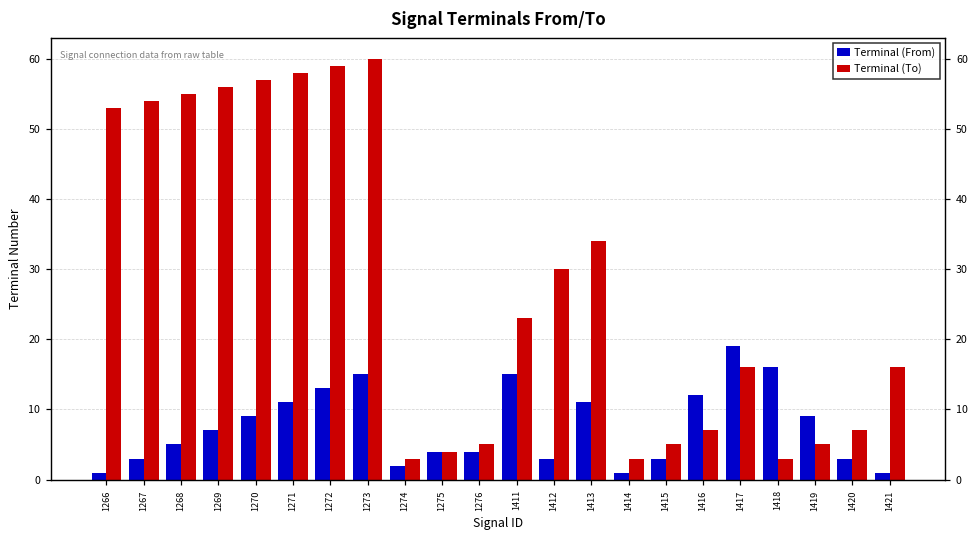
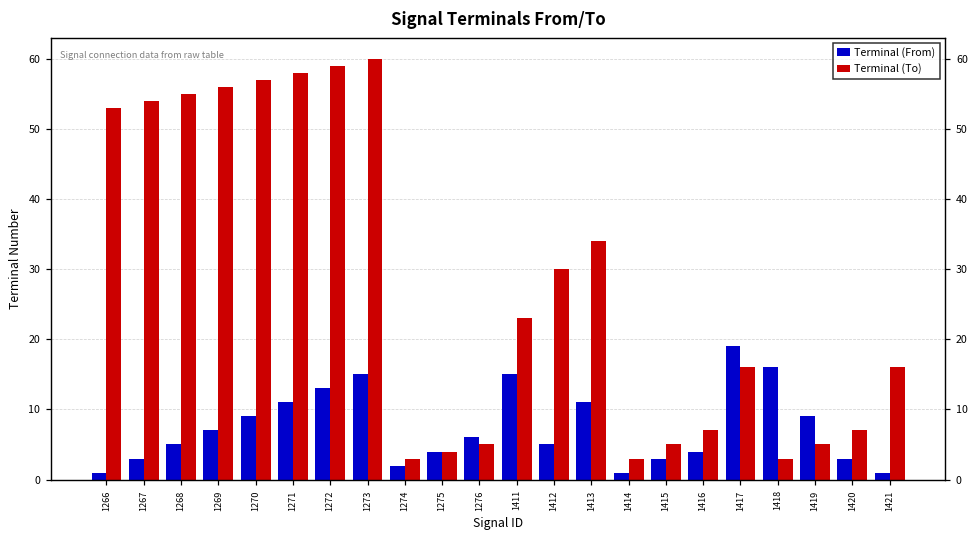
Terminal (From), 1276: 4 -> 6
Terminal (From), 1412: 3 -> 5
Terminal (From), 1416: 12 -> 4
